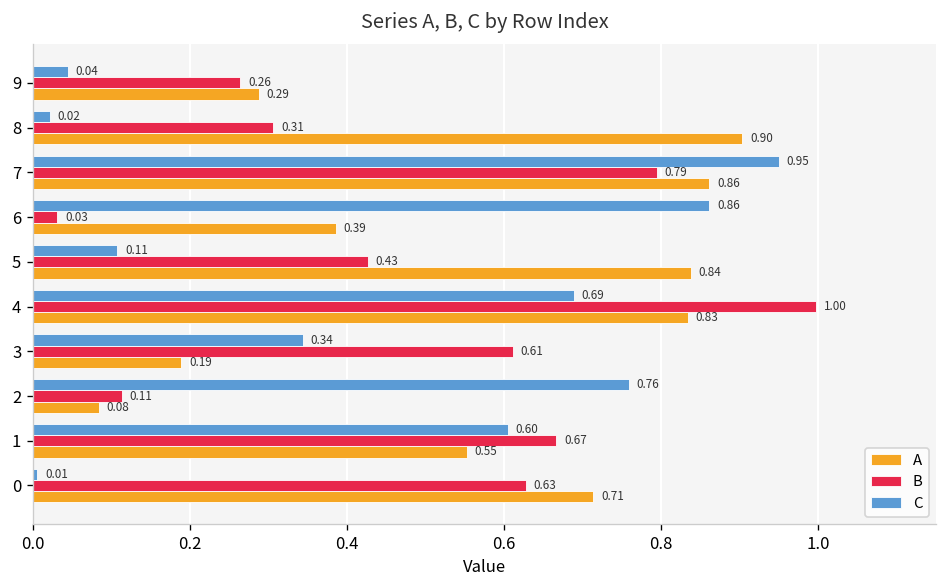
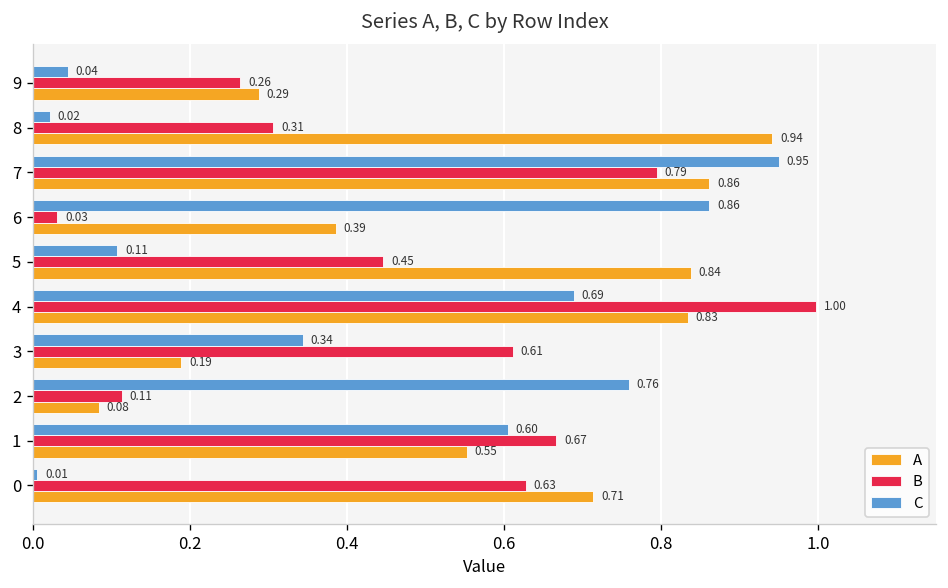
A, 8: 0.90 -> 0.94
B, 5: 0.43 -> 0.45
